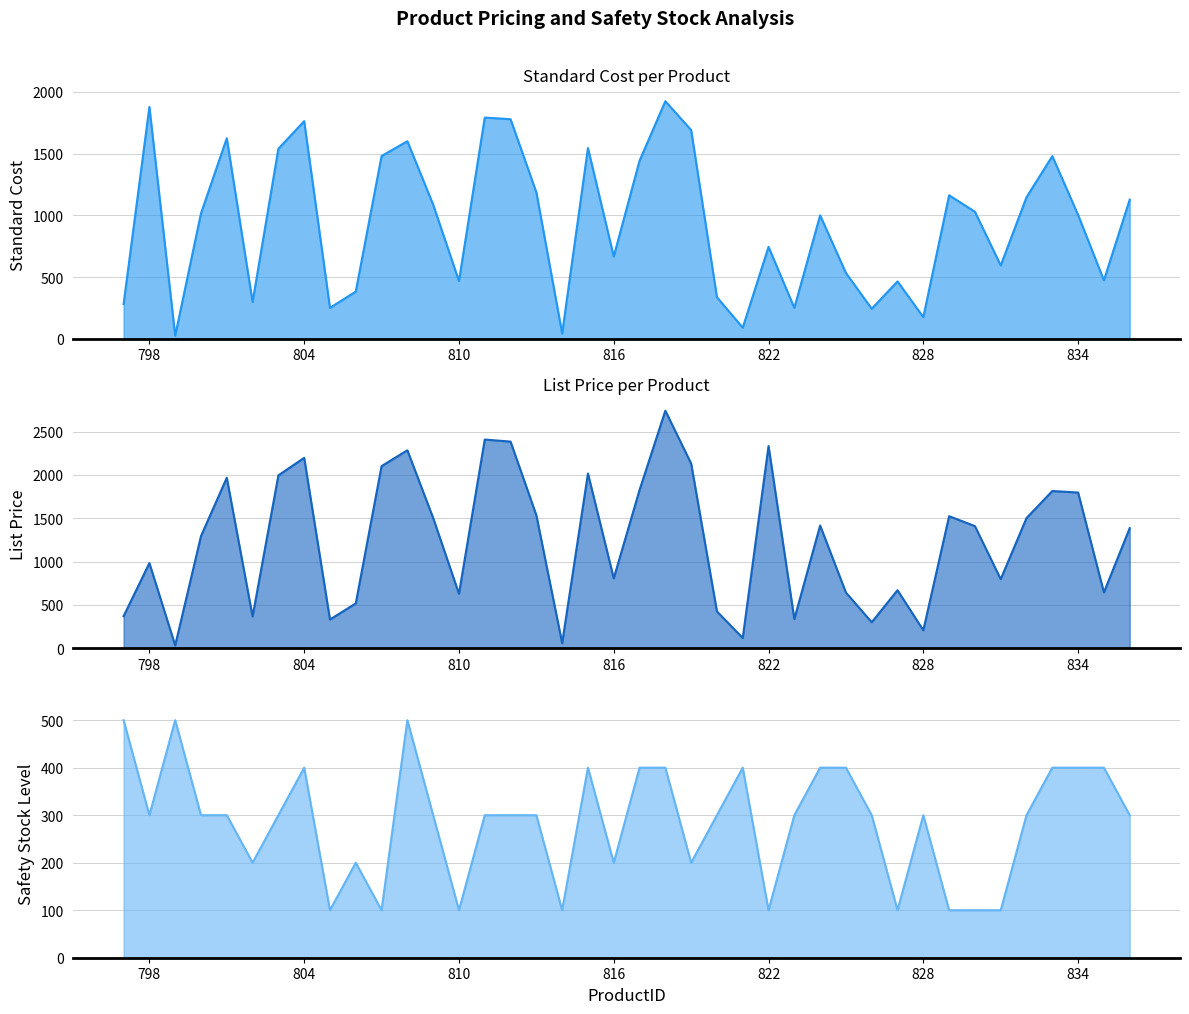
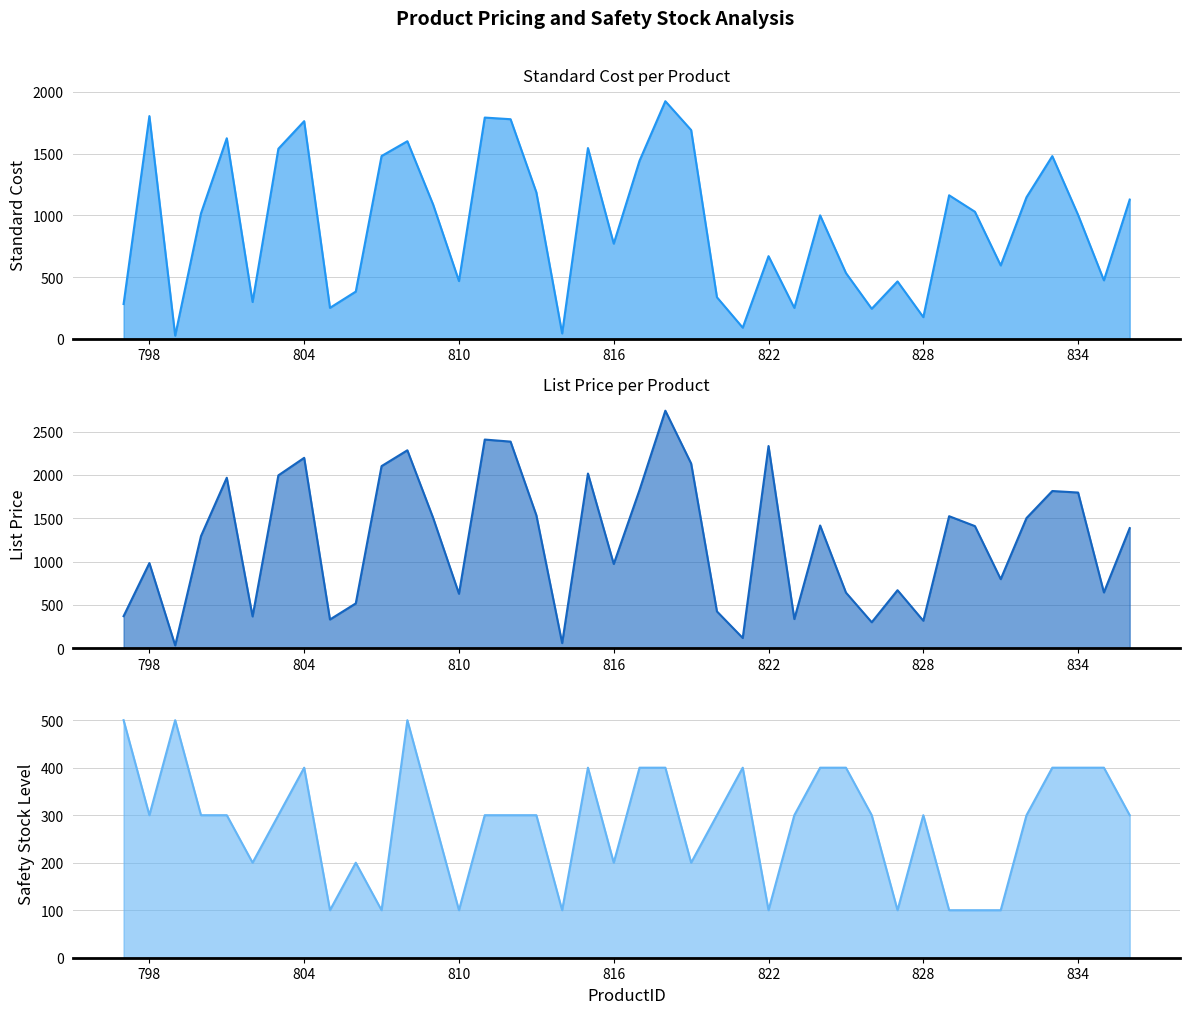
Standard Cost per Product, 798: 1880 -> 1800
Standard Cost per Product, 816: 670 -> 770
Standard Cost per Product, 822: 740 -> 670
List Price per Product, 816: 800 -> 1000
List Price per Product, 828: 200 -> 300
